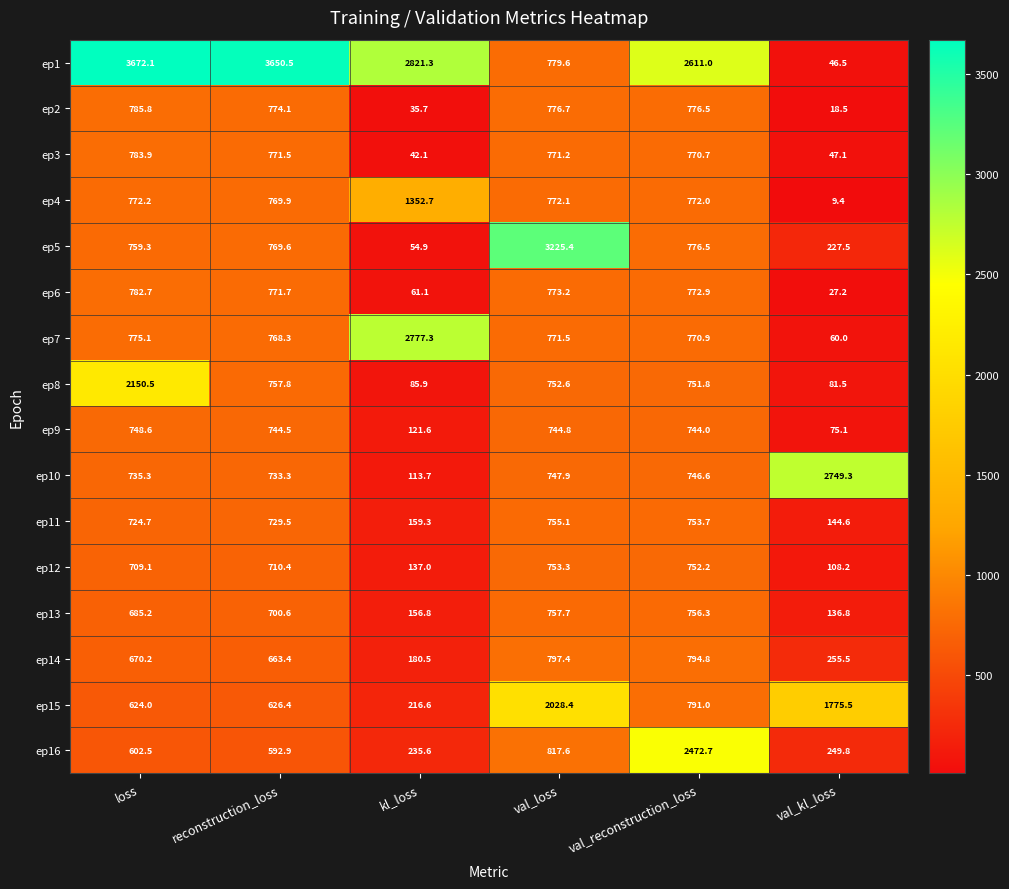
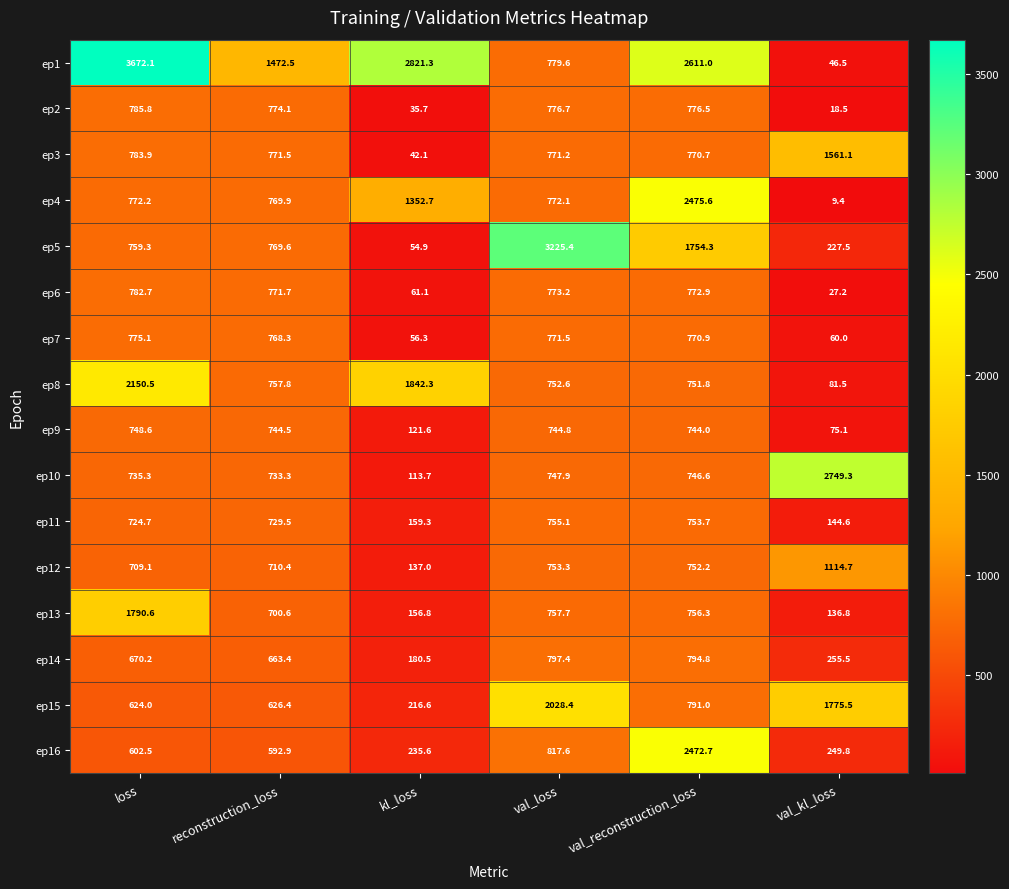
ep1, reconstruction_loss: 3650.5 -> 1472.5
ep3, val_kl_loss: 47.1 -> 1561.1
ep4, val_reconstruction_loss: 772.0 -> 2475.6
ep5, val_reconstruction_loss: 776.5 -> 1754.3
ep7, kl_loss: 2777.3 -> 56.3
ep8, kl_loss: 85.9 -> 1842.3
ep12, val_kl_loss: 108.2 -> 1114.7
ep13, loss: 685.2 -> 1790.6
